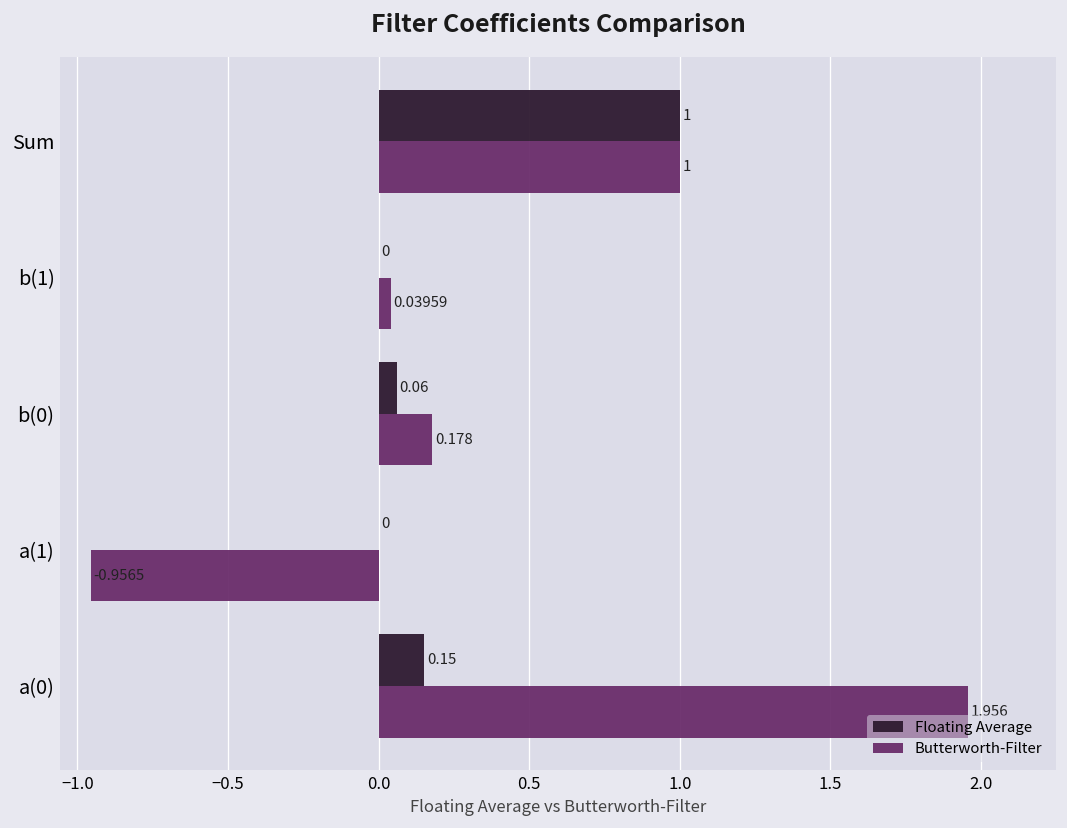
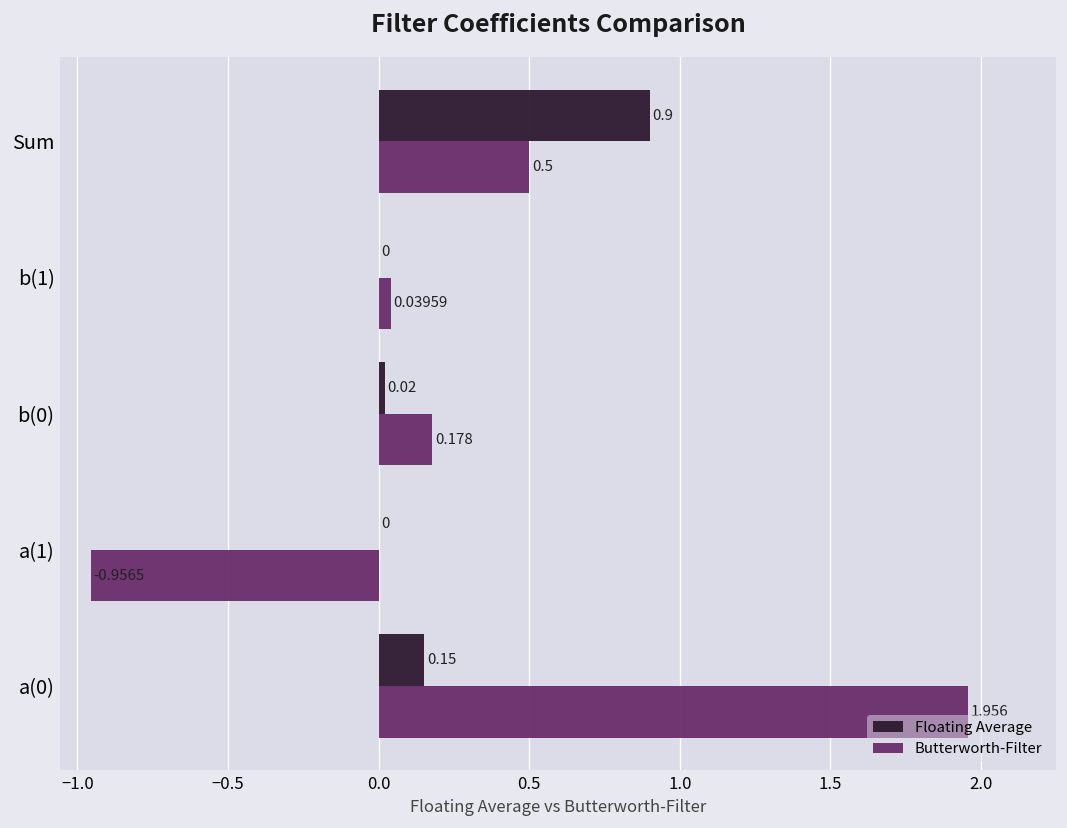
Floating Average, Sum: 1 -> 0.9
Butterworth-Filter, Sum: 1 -> 0.5
Floating Average, b(0): 0.06 -> 0.02
